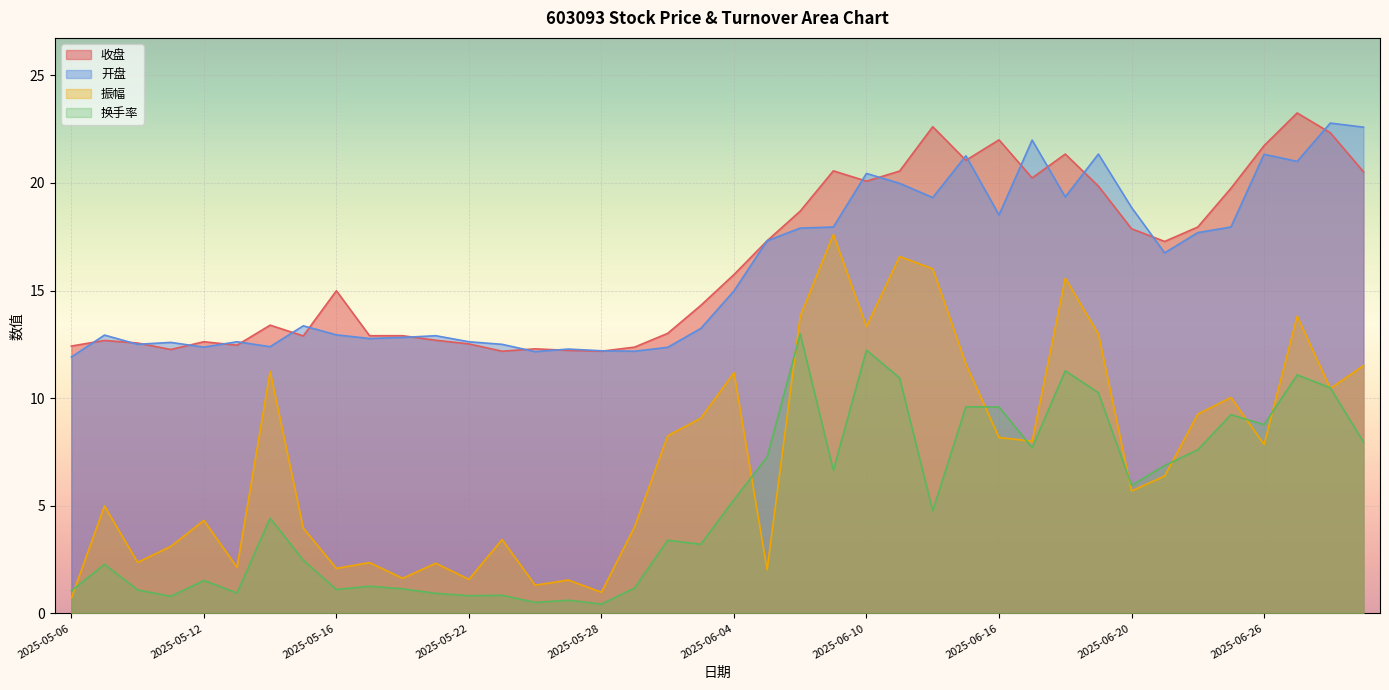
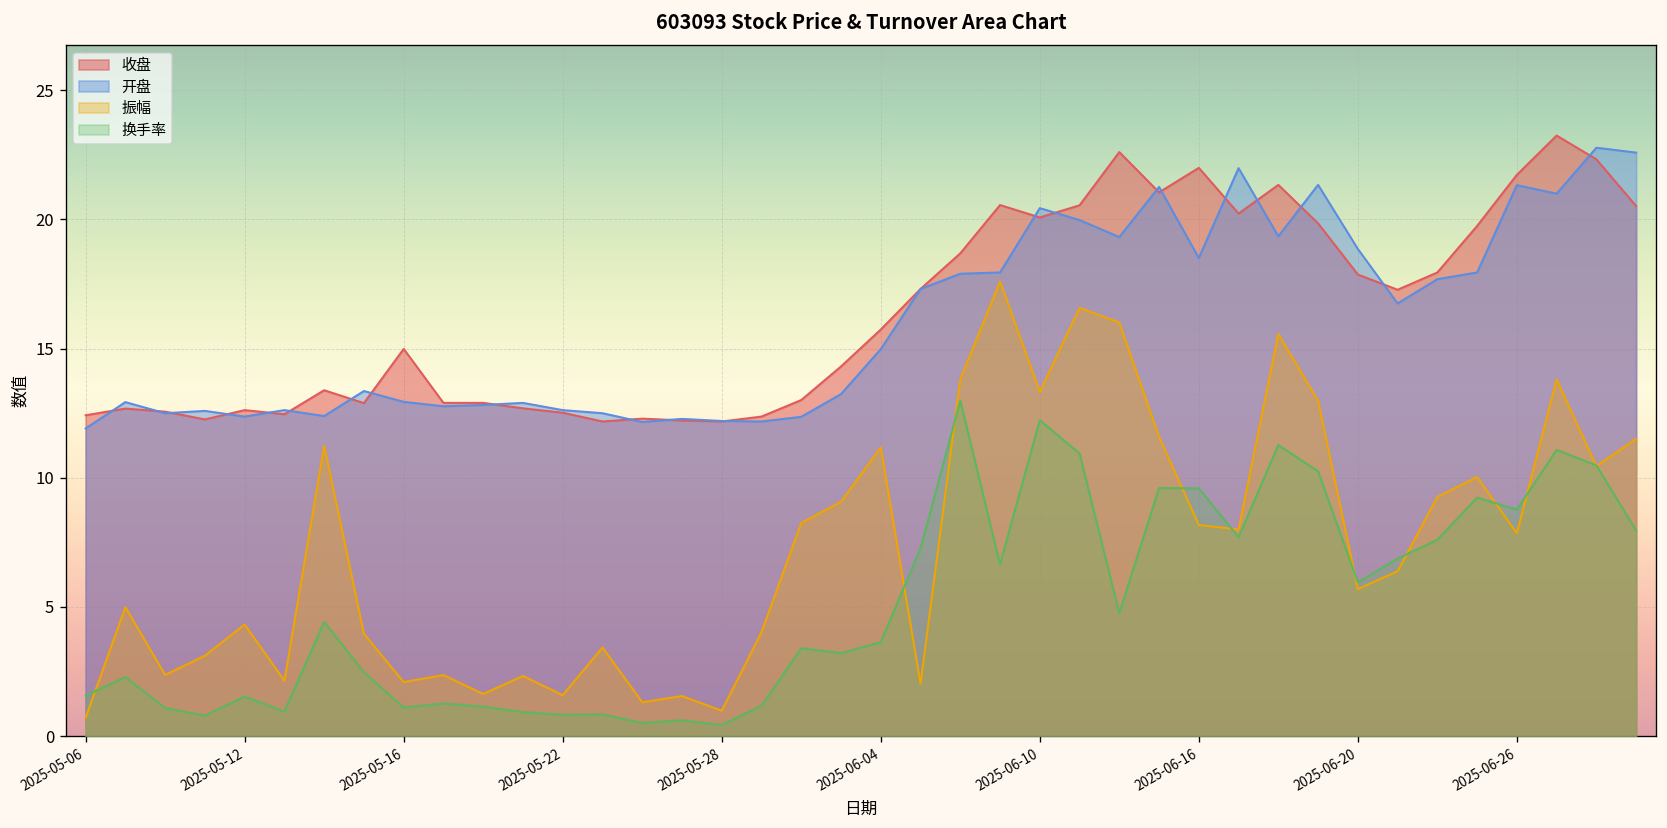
换手率, 2025-05-06: 1.1 -> 1.6
换手率, 2025-06-04: 5.3 -> 3.6
